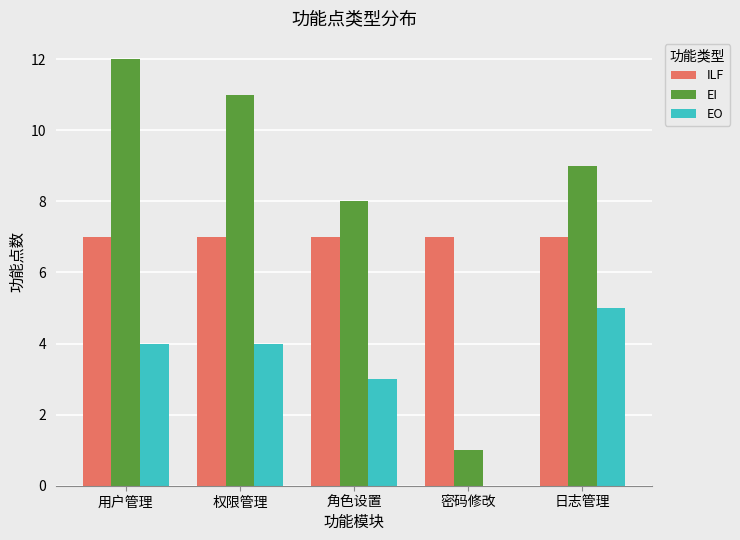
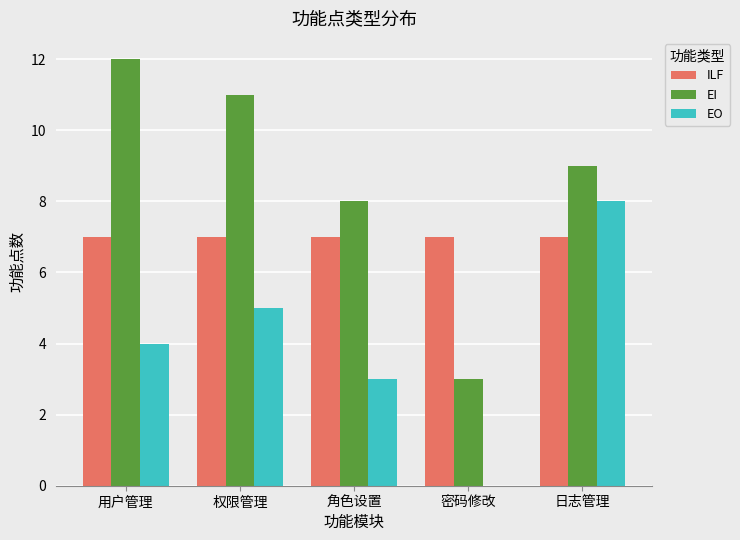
EO, 权限管理: 4 -> 5
EI, 密码修改: 1 -> 3
EO, 日志管理: 5 -> 8
